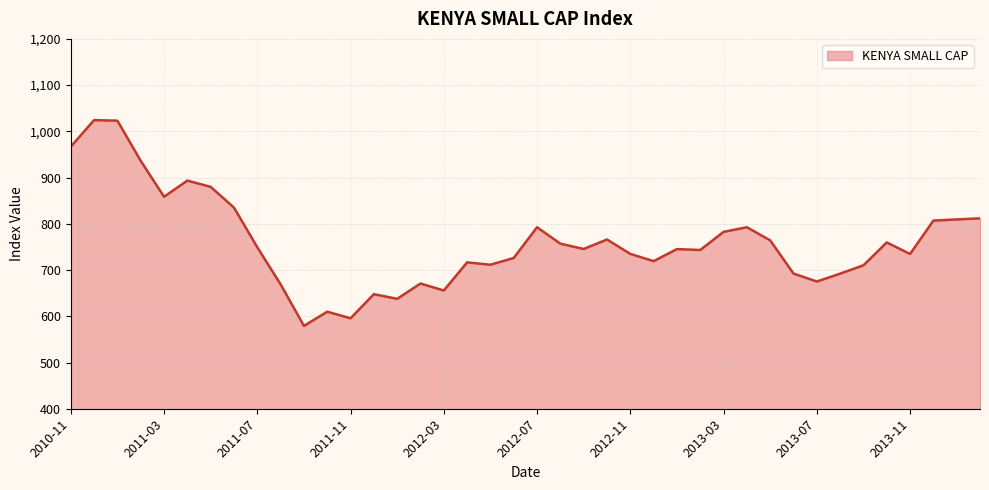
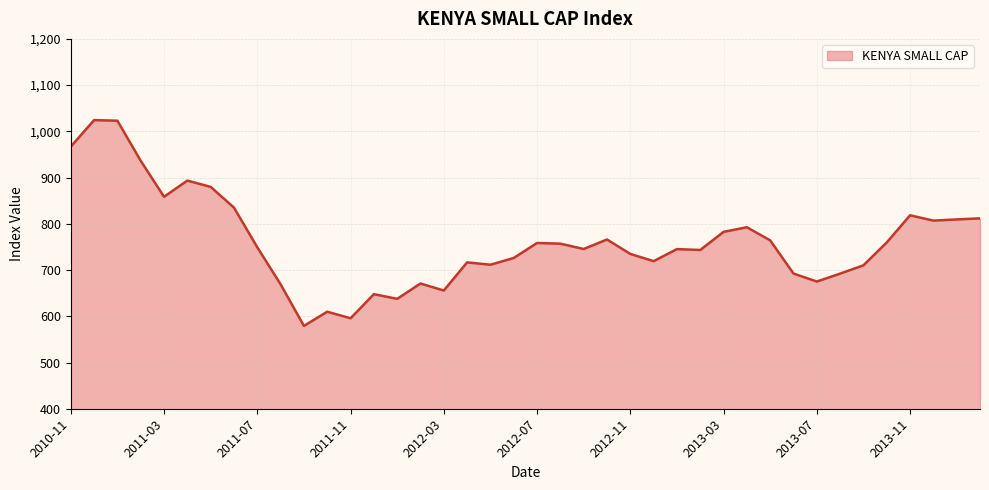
2012-07: 790 -> 760
2013-11: 730 -> 820
